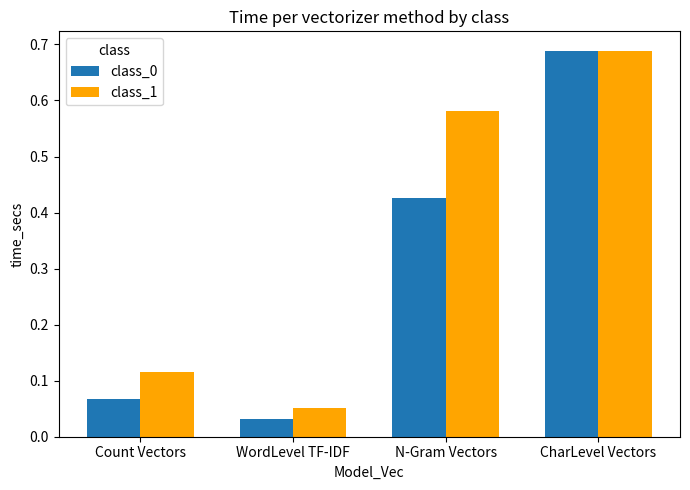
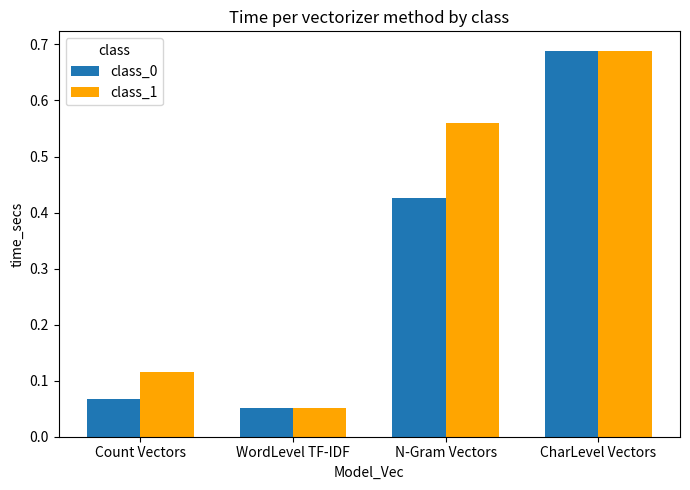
class_0, WordLevel TF-IDF: 0.03 -> 0.05
class_1, N-Gram Vectors: 0.58 -> 0.56
